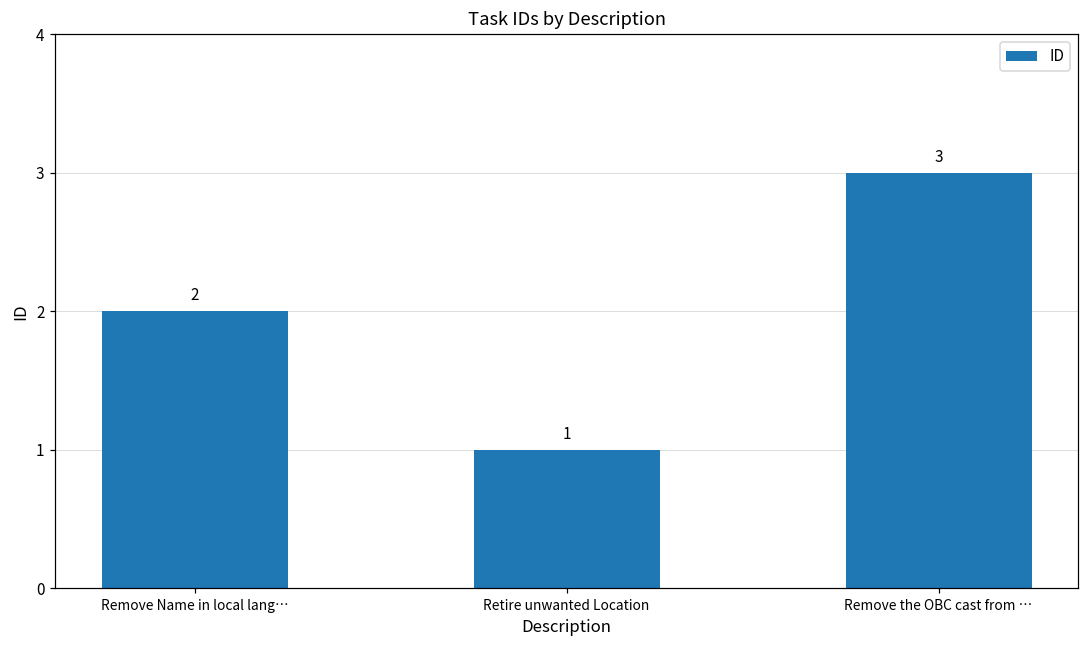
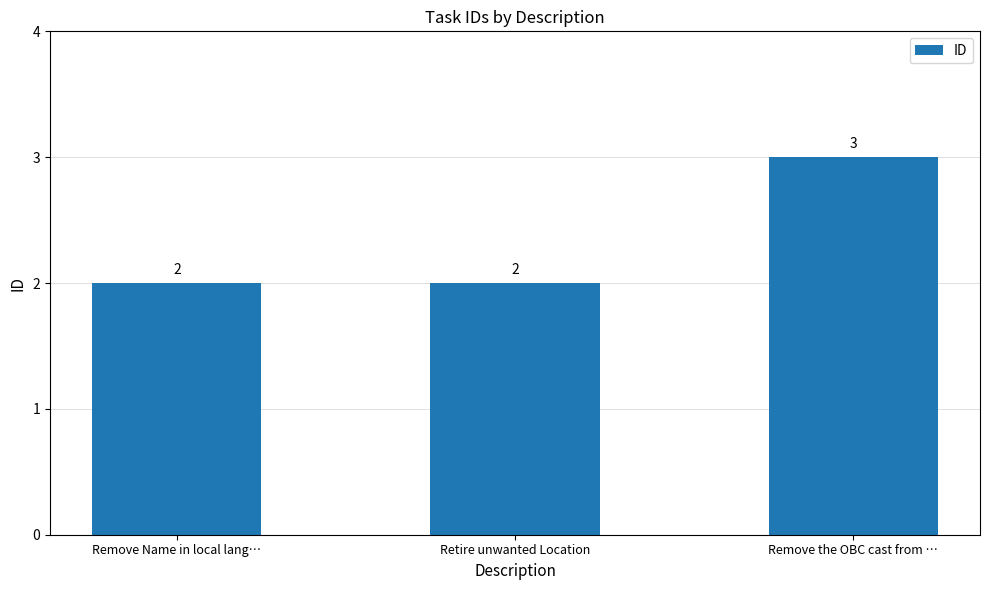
Retire unwanted Location: 1 -> 2
